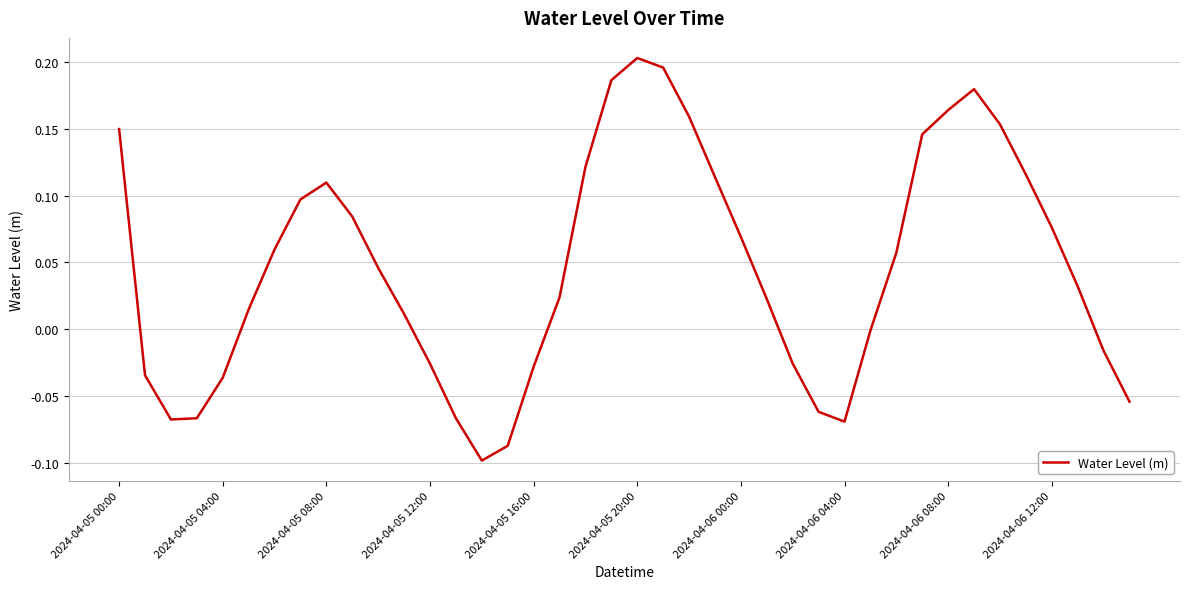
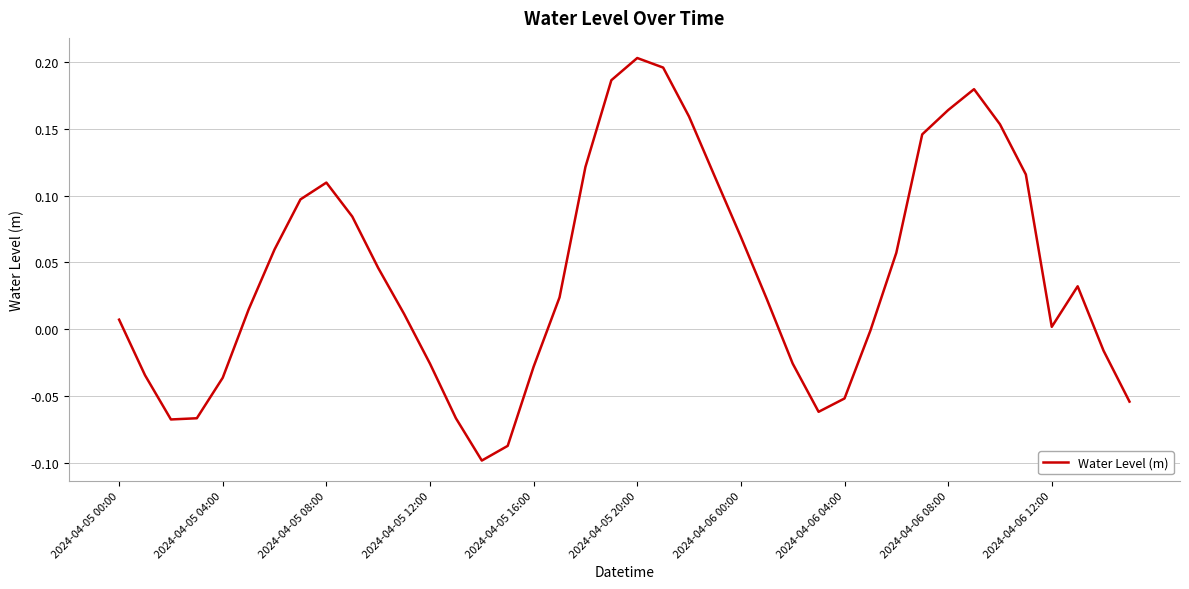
2024-04-05 00:00: 0.150 -> 0.007
2024-04-06 04:00: -0.069 -> -0.052
2024-04-06 12:00: 0.076 -> 0.002
